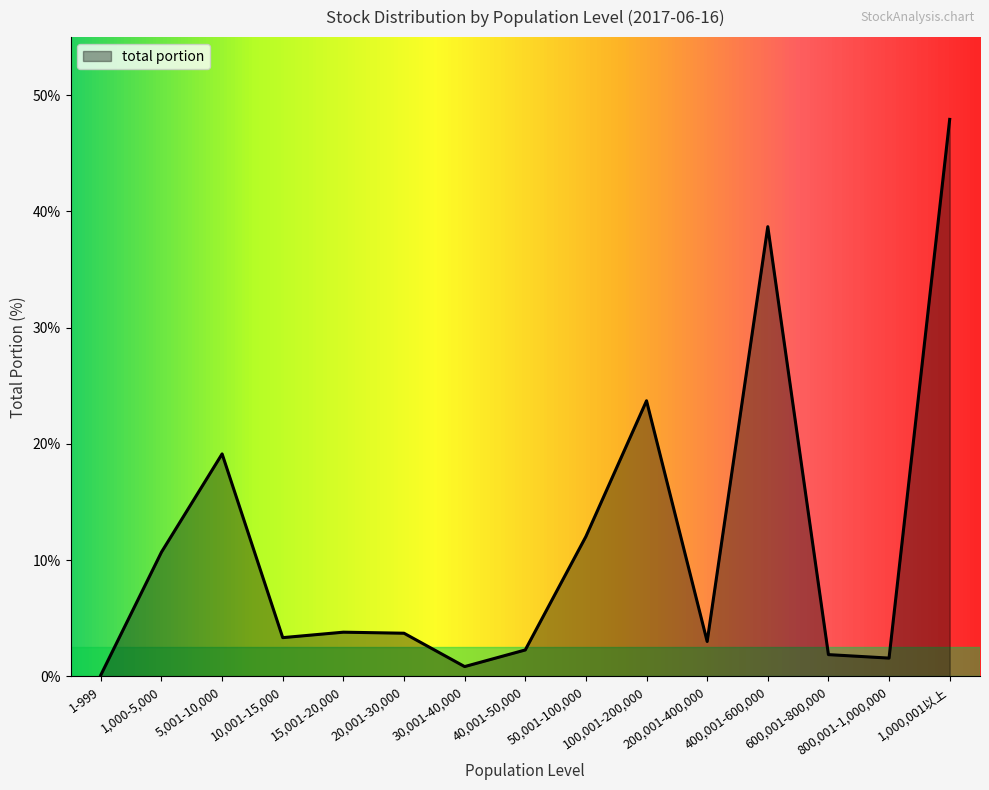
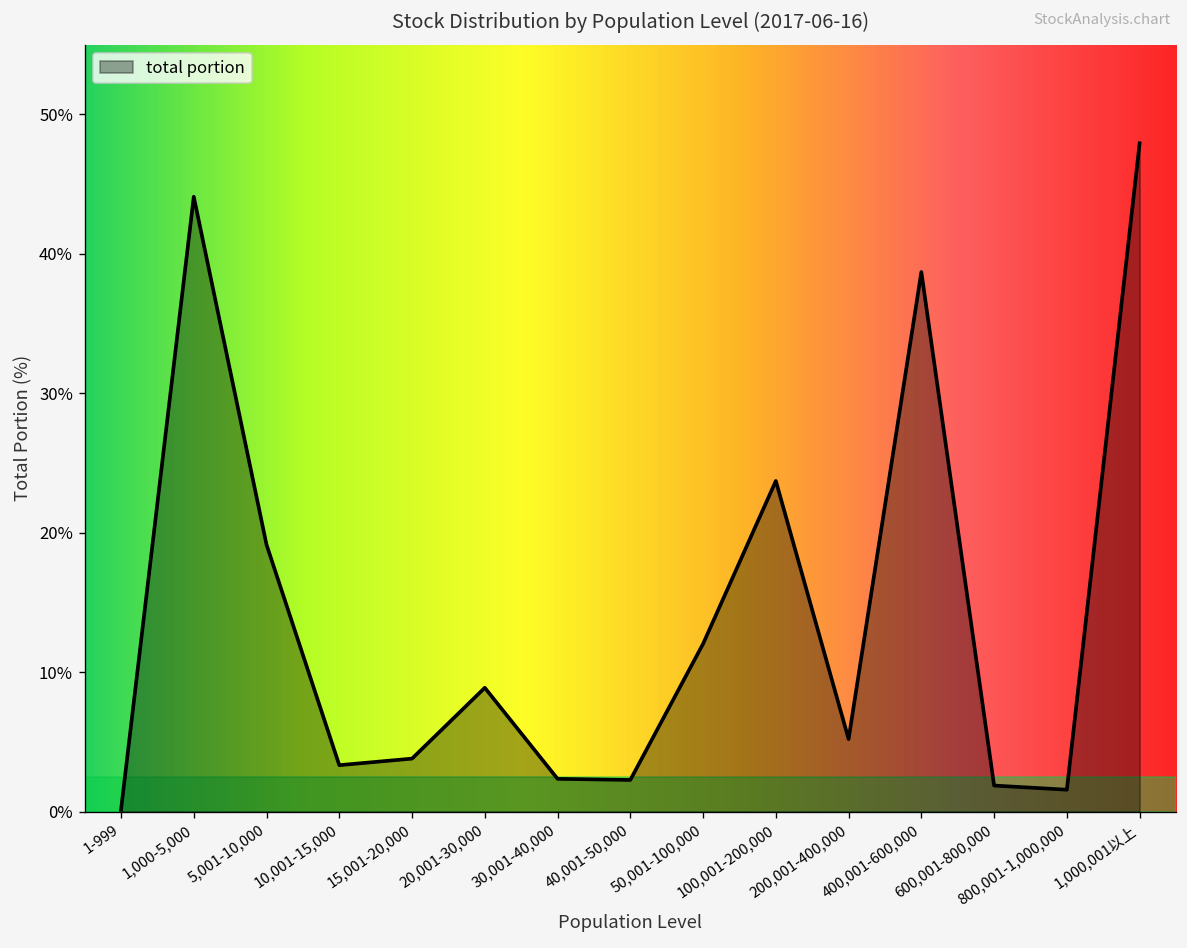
1,000-5,000: 10.7% -> 44.1%
20,001-30,000: 3.7% -> 8.9%
30,001-40,000: 0.8% -> 2.4%
200,001-400,000: 3.0% -> 5.2%
